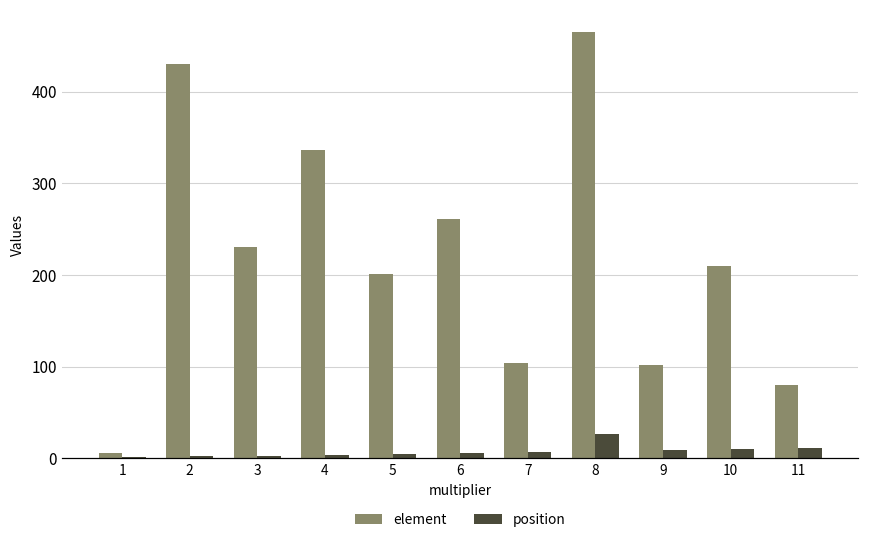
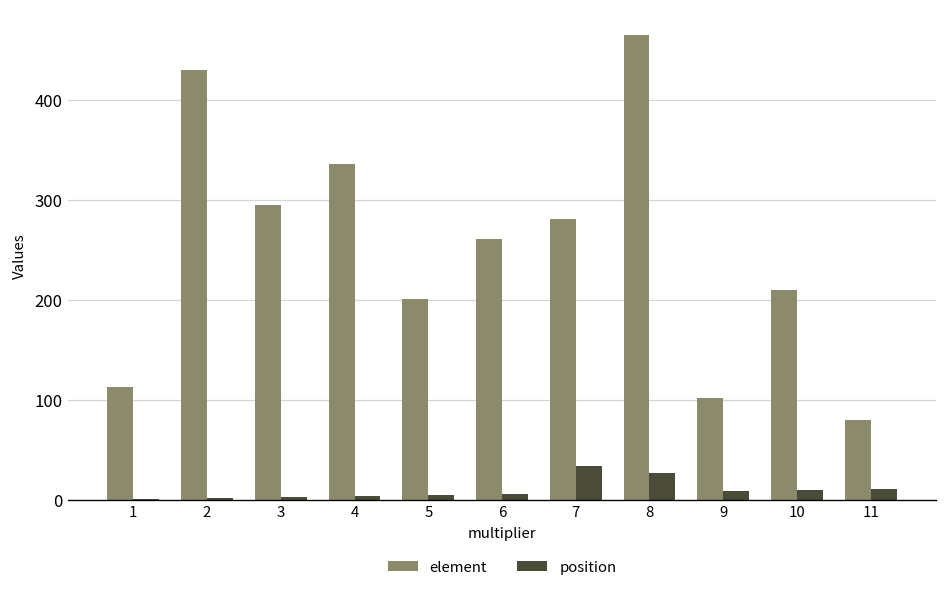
element, 1: 10 -> 110
element, 3: 230 -> 300
element, 7: 100 -> 280
position, 7: 10 -> 30
